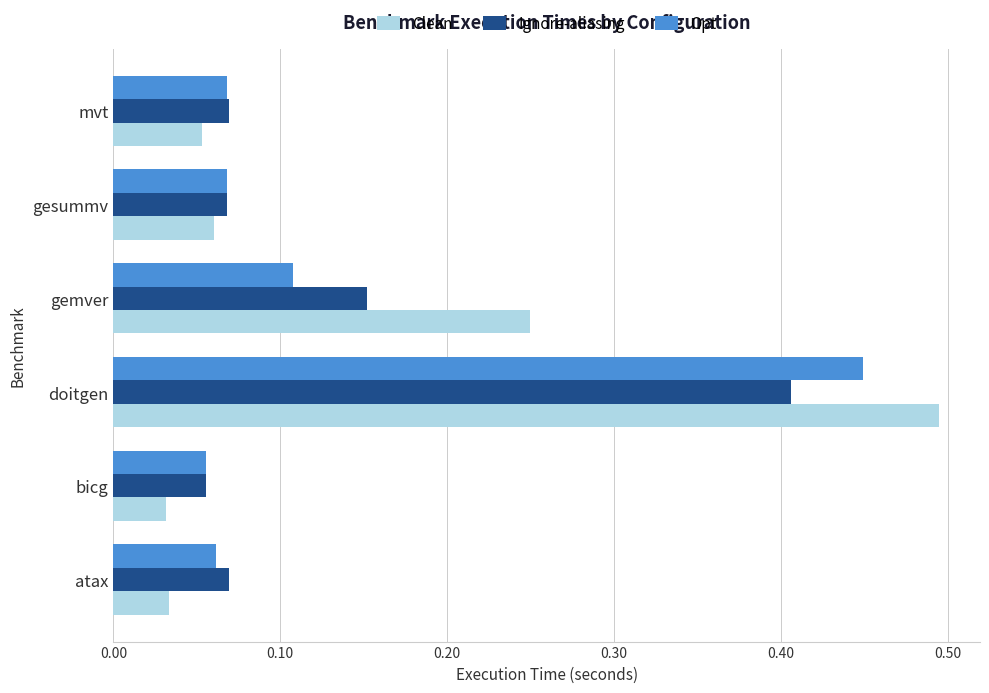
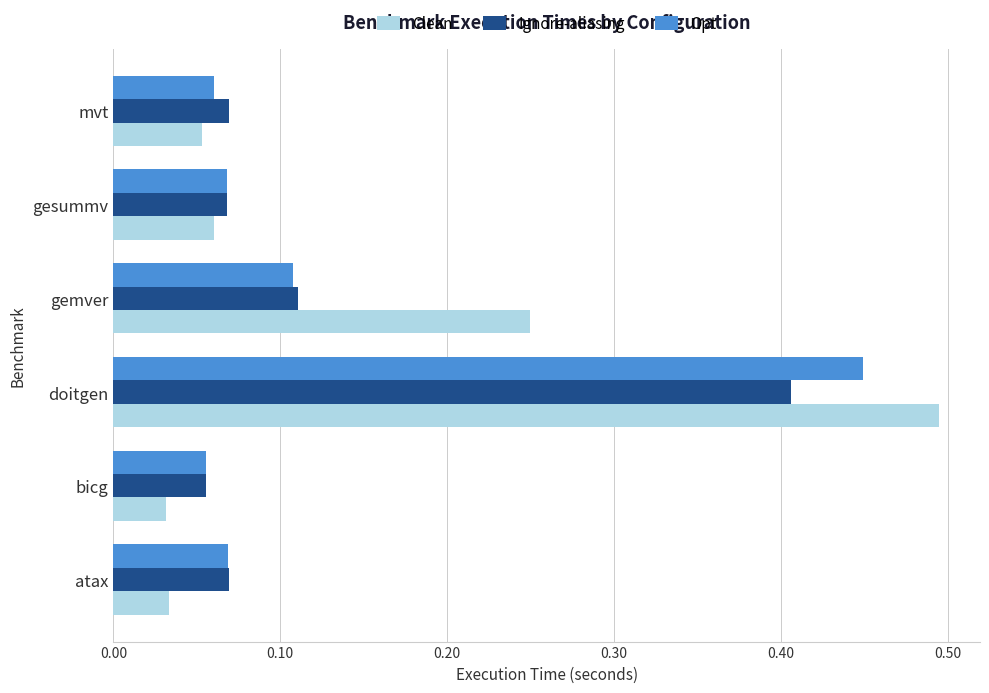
Opt, mvt: 0.068 -> 0.060
Ignore-aliasing, gemver: 0.152 -> 0.110
Opt, atax: 0.062 -> 0.069
